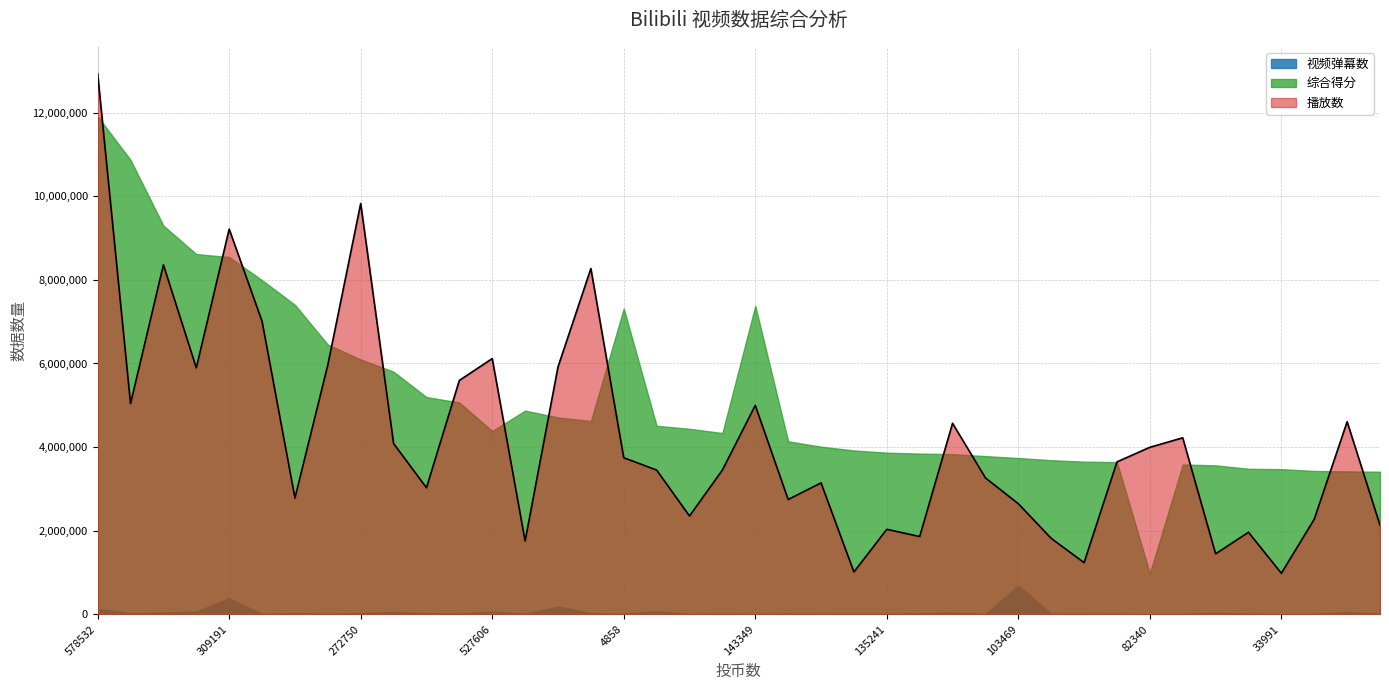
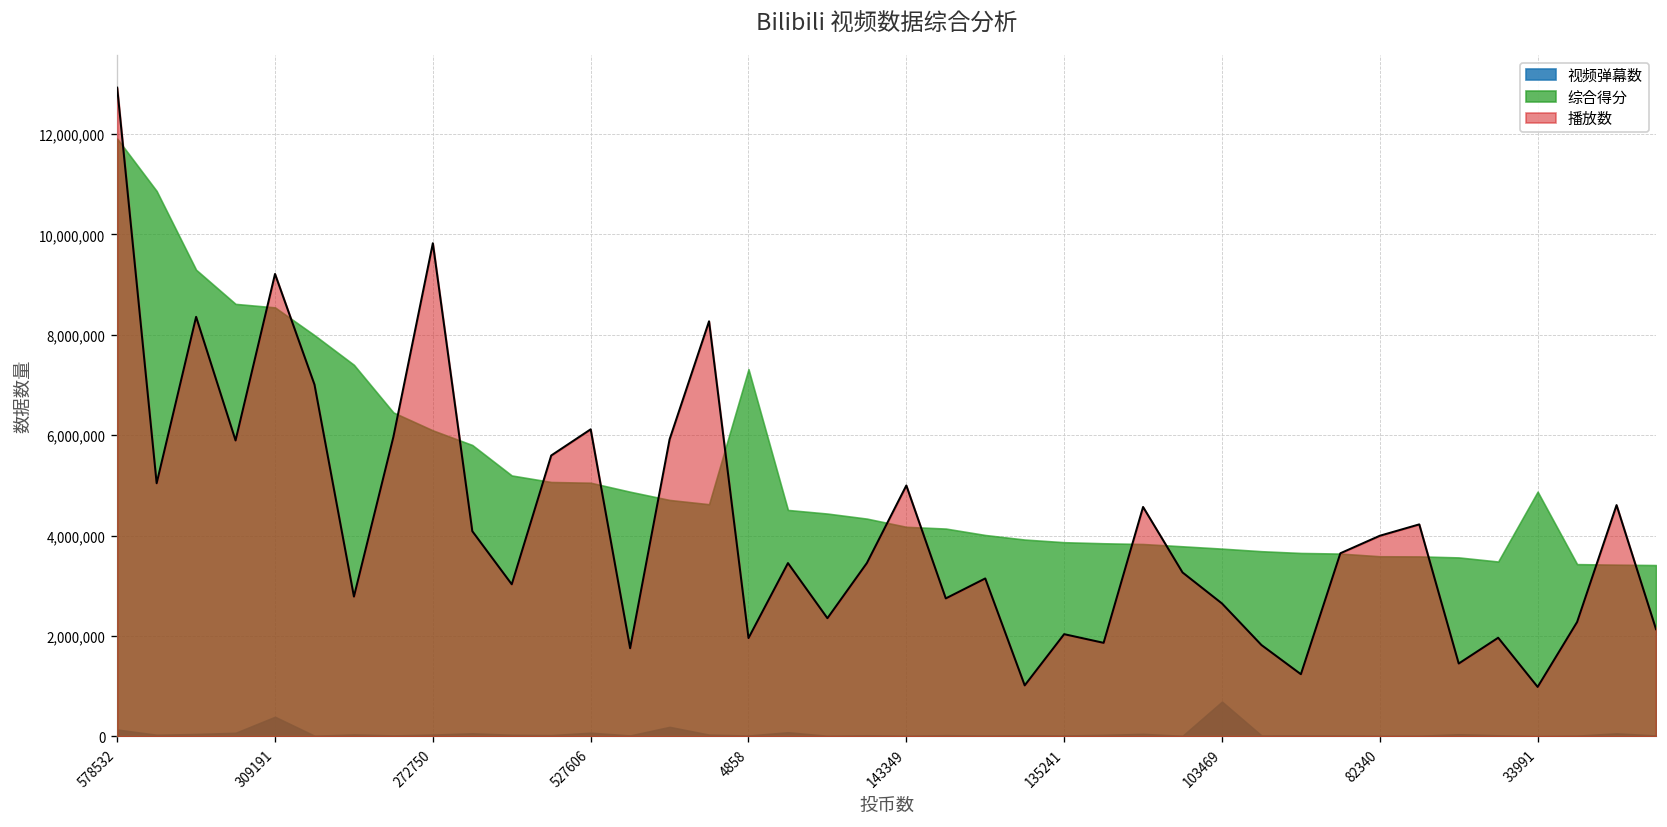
综合得分, 527606: 4,400,000 -> 5,100,000
播放数, 4858: 3,700,000 -> 2,000,000
综合得分, 143349: 7,400,000 -> 4,200,000
综合得分, 82340: 1,000,000 -> 3,600,000
综合得分, 33991: 3,500,000 -> 4,900,000
